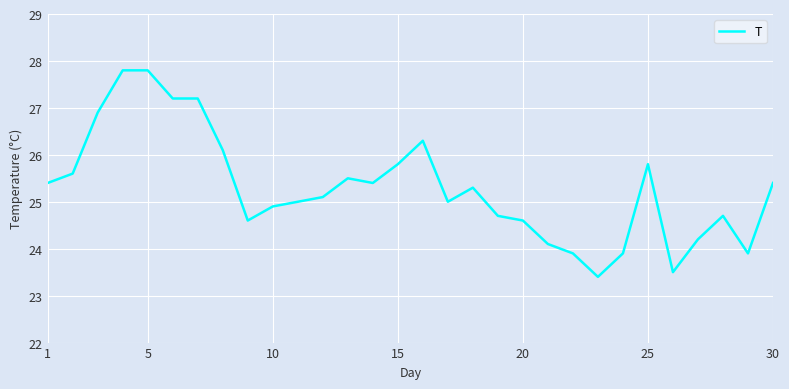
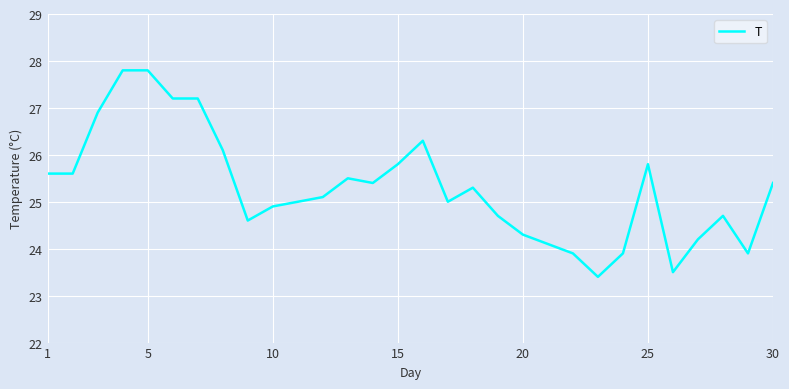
1: 25.4 -> 25.6
20: 24.6 -> 24.3
